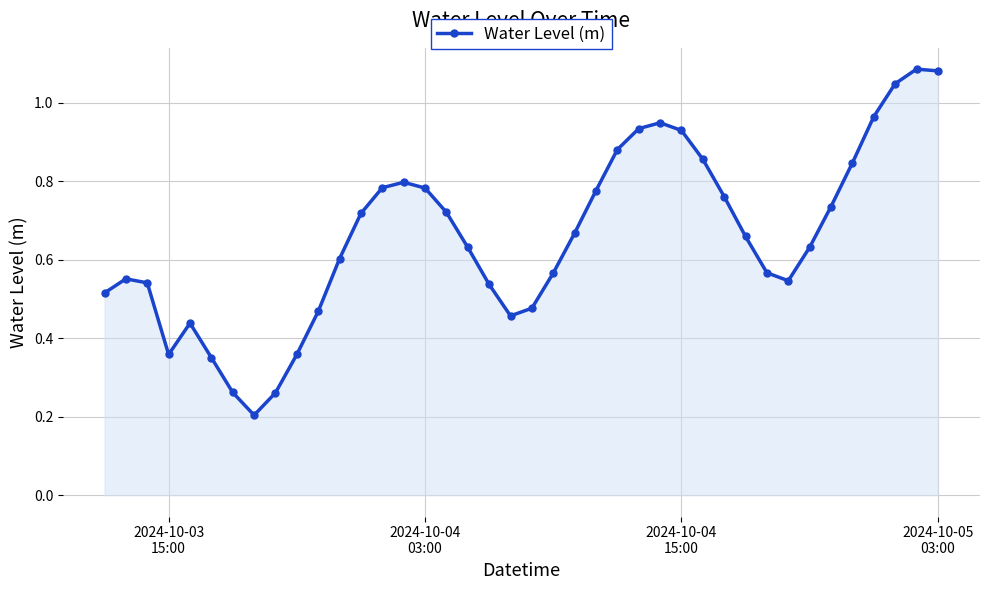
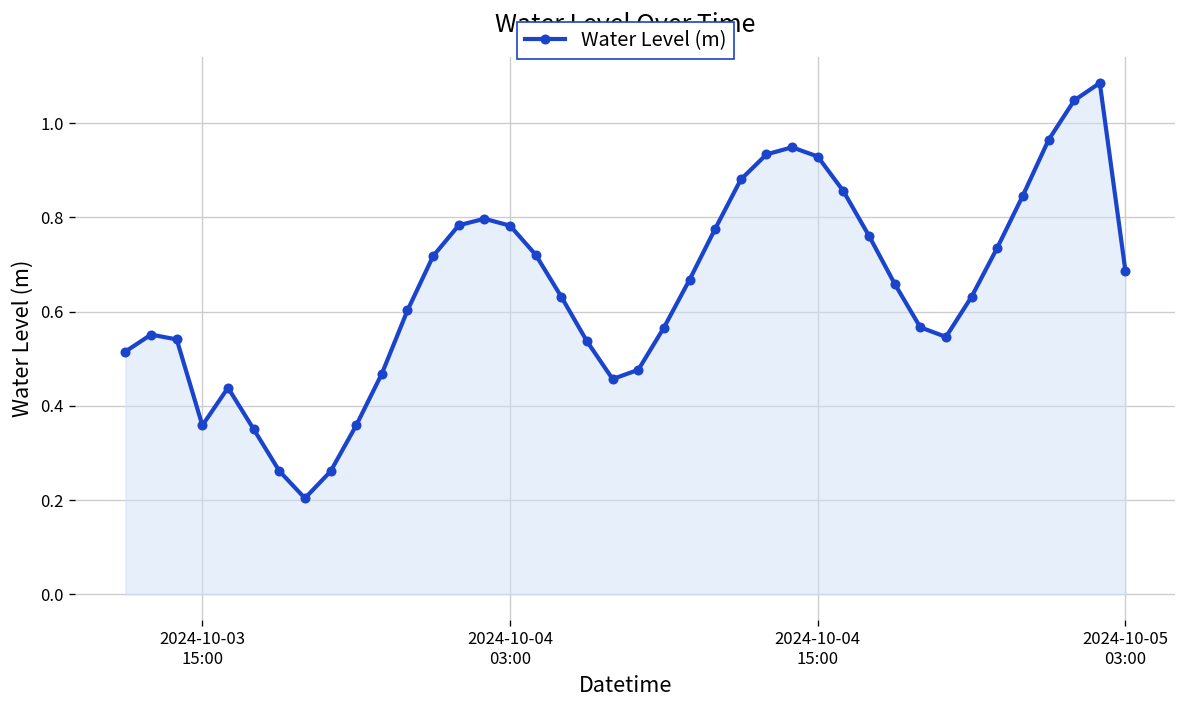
2024-10-05 03:00: 1.08 -> 0.69
